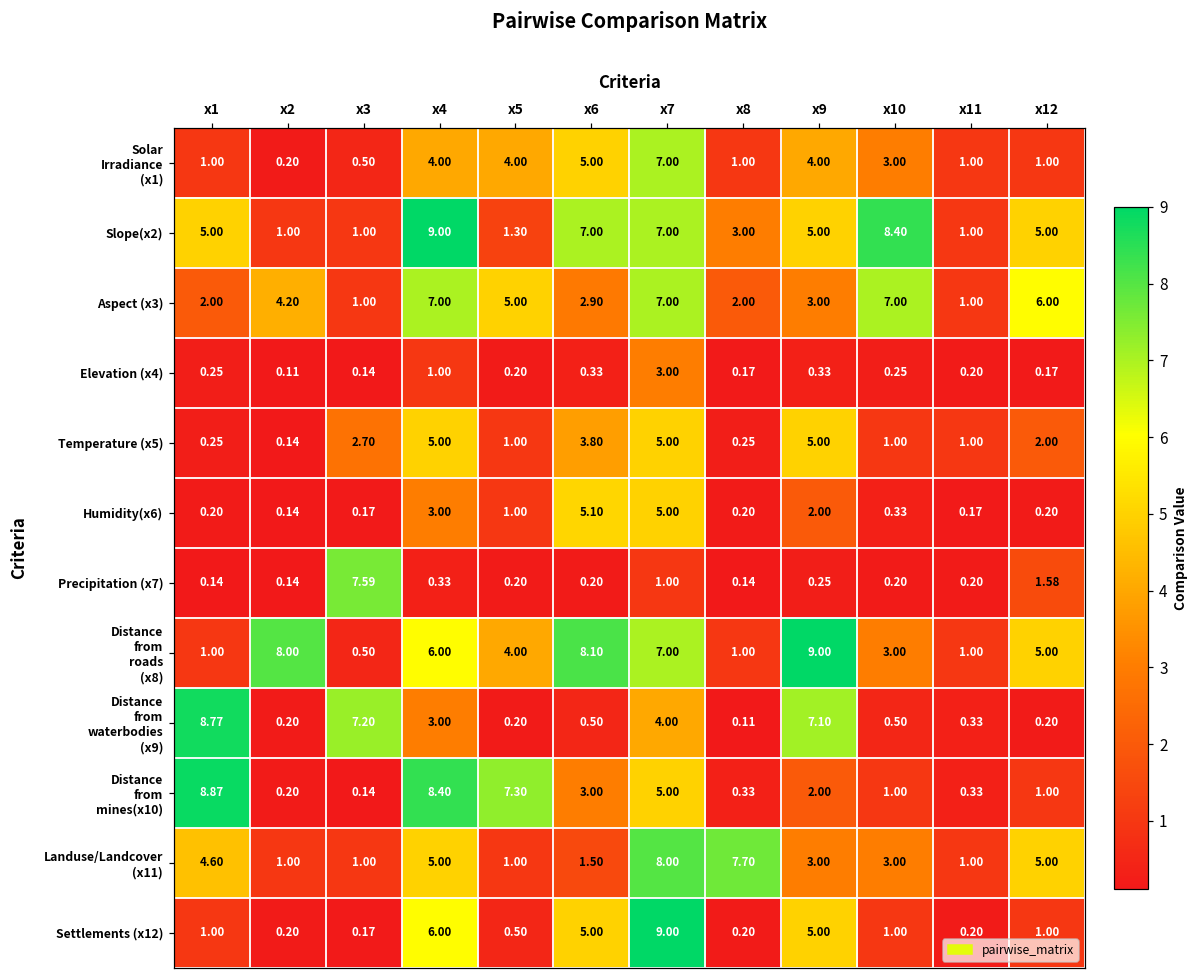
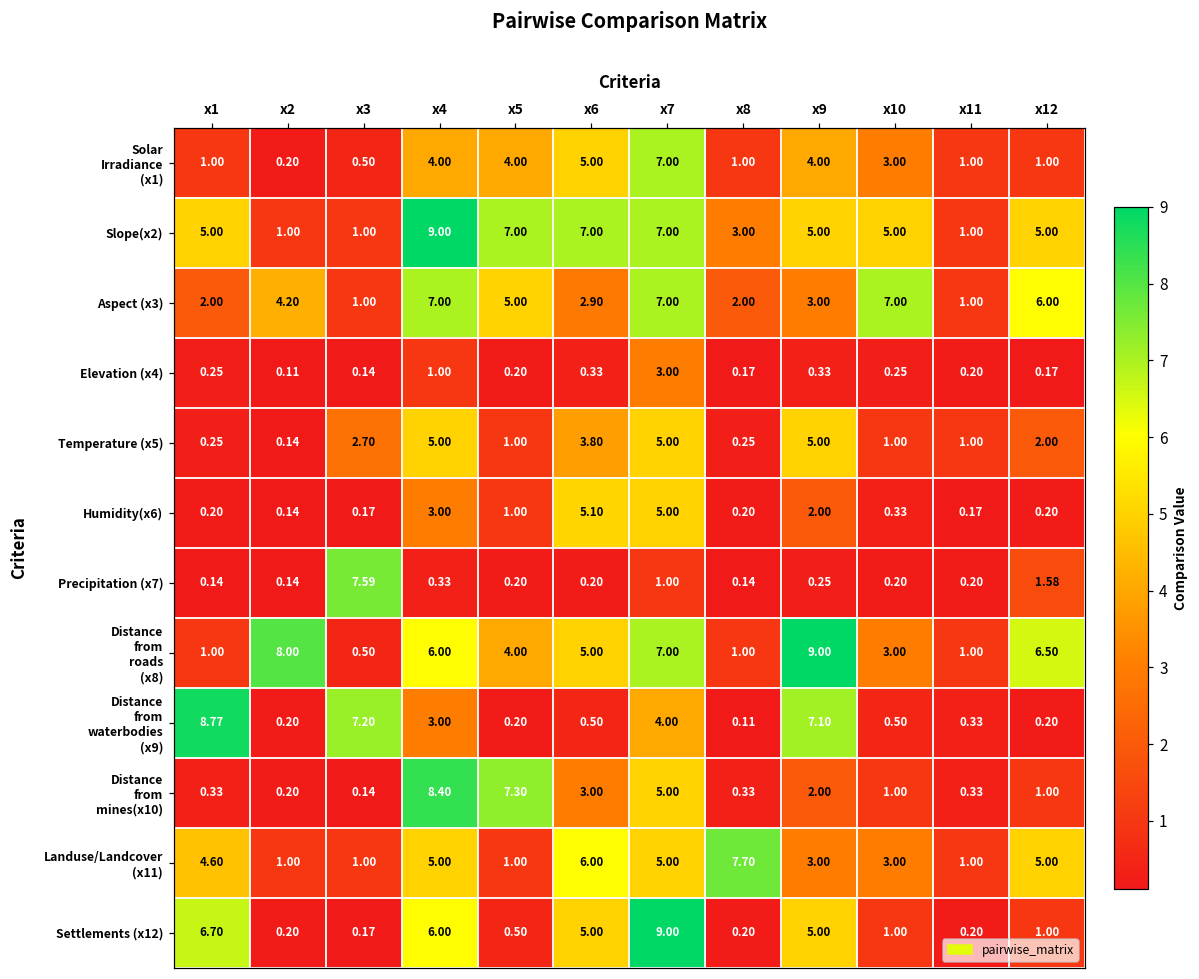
Slope(x2), x5: 1.30 -> 7.00
Slope(x2), x10: 8.40 -> 5.00
Distance from roads (x8), x6: 8.10 -> 5.00
Distance from roads (x8), x12: 5.00 -> 6.50
Distance from mines(x10), x1: 8.87 -> 0.33
Landuse/Landcover (x11), x6: 1.50 -> 6.00
Landuse/Landcover (x11), x7: 8.00 -> 5.00
Settlements (x12), x1: 1.00 -> 6.70
